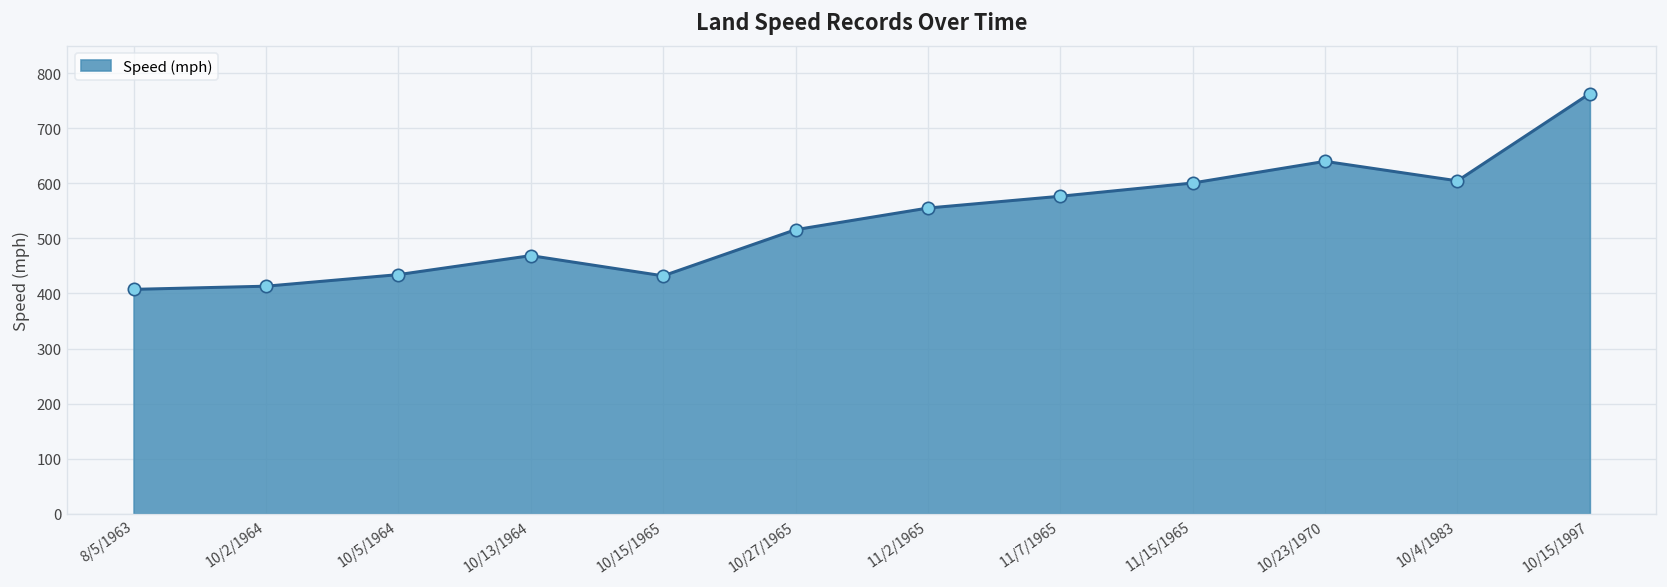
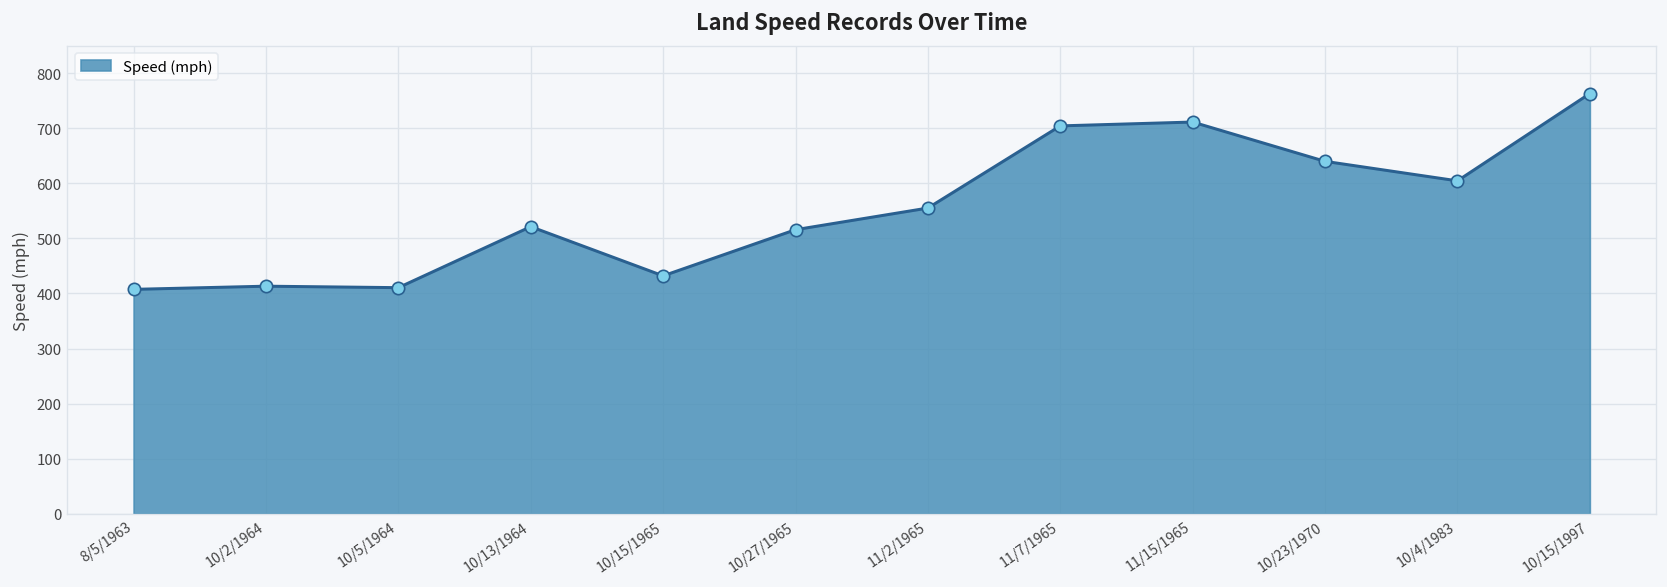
10/5/1964: 430 -> 410
10/13/1964: 470 -> 520
11/7/1965: 580 -> 700
11/15/1965: 600 -> 710
